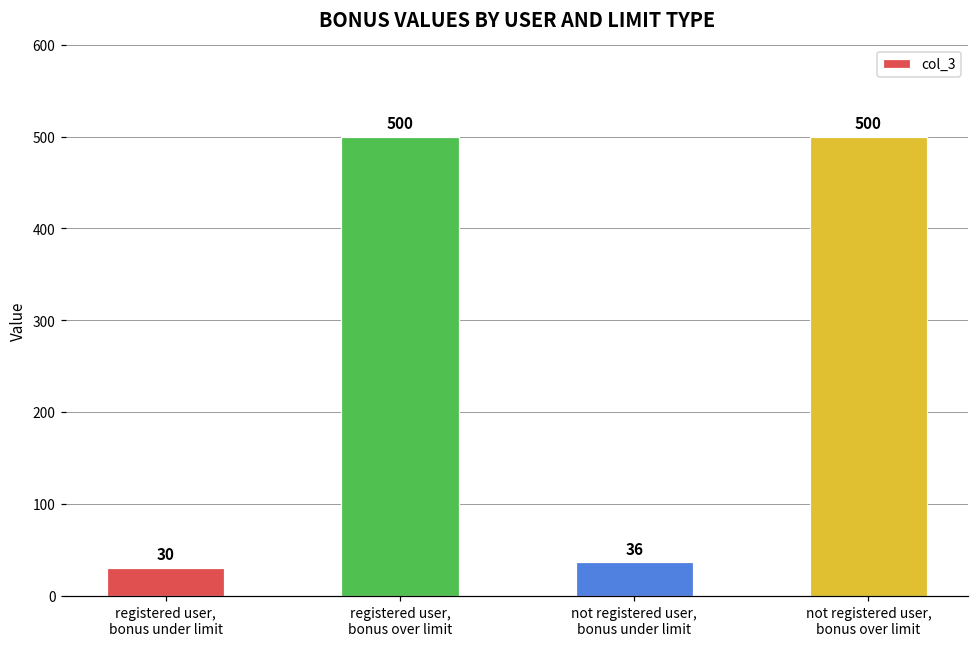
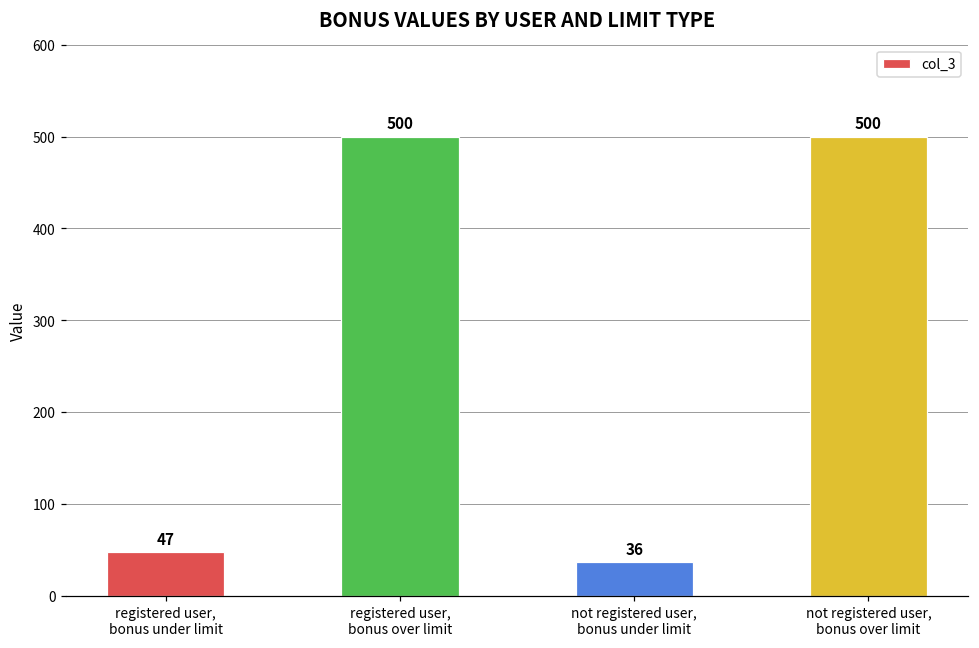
registered user, bonus under limit: 30 -> 47
